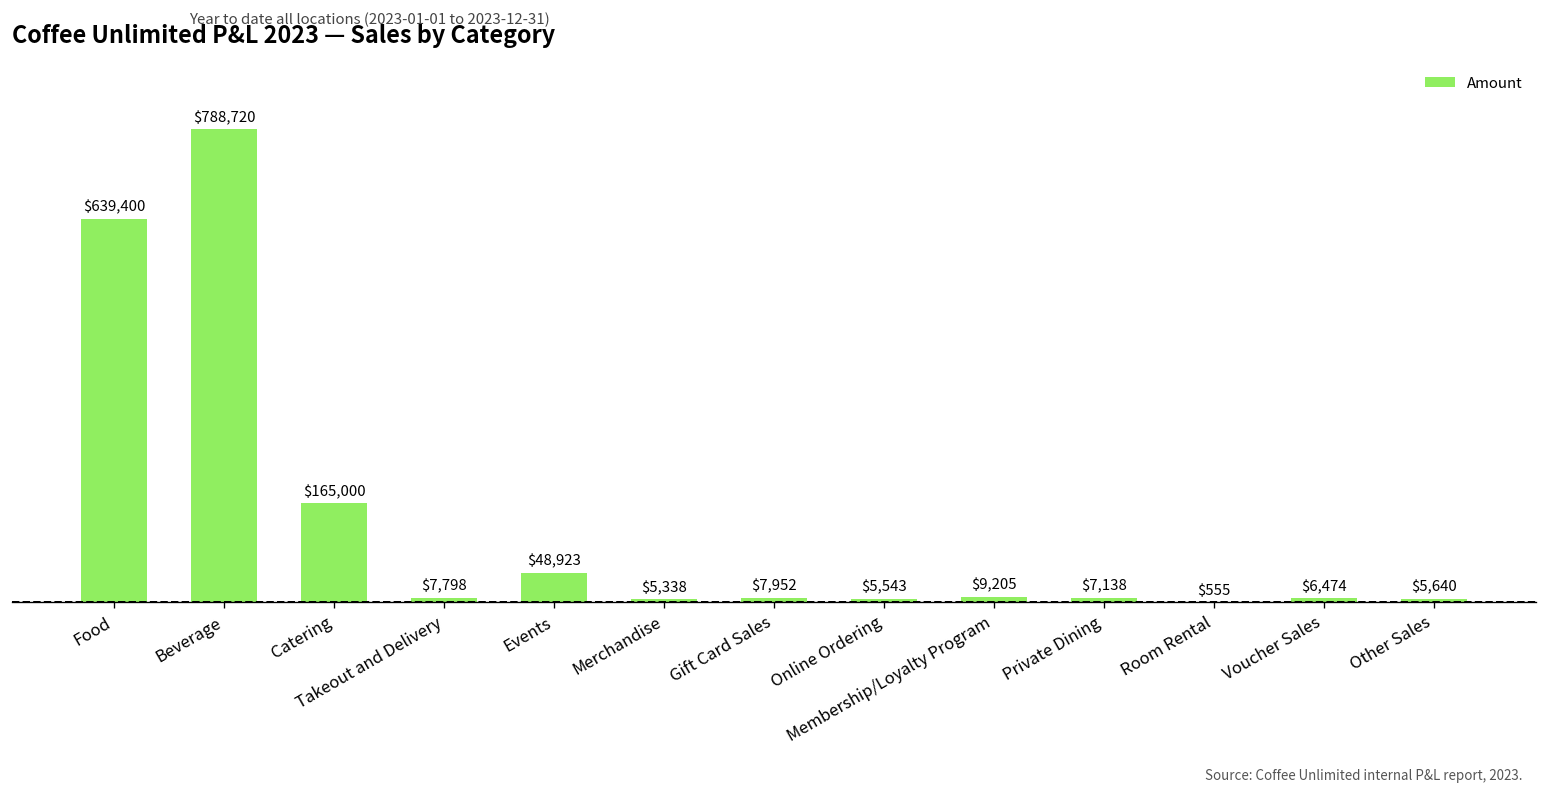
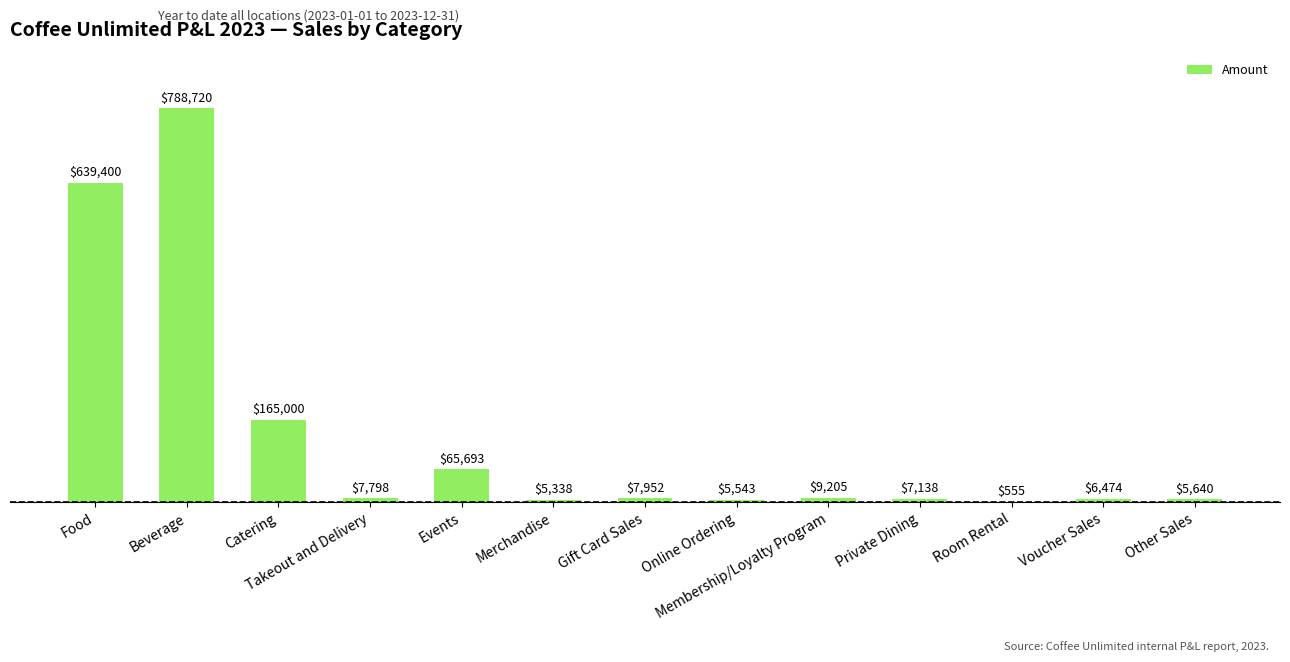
Events: $48,923 -> $65,693
